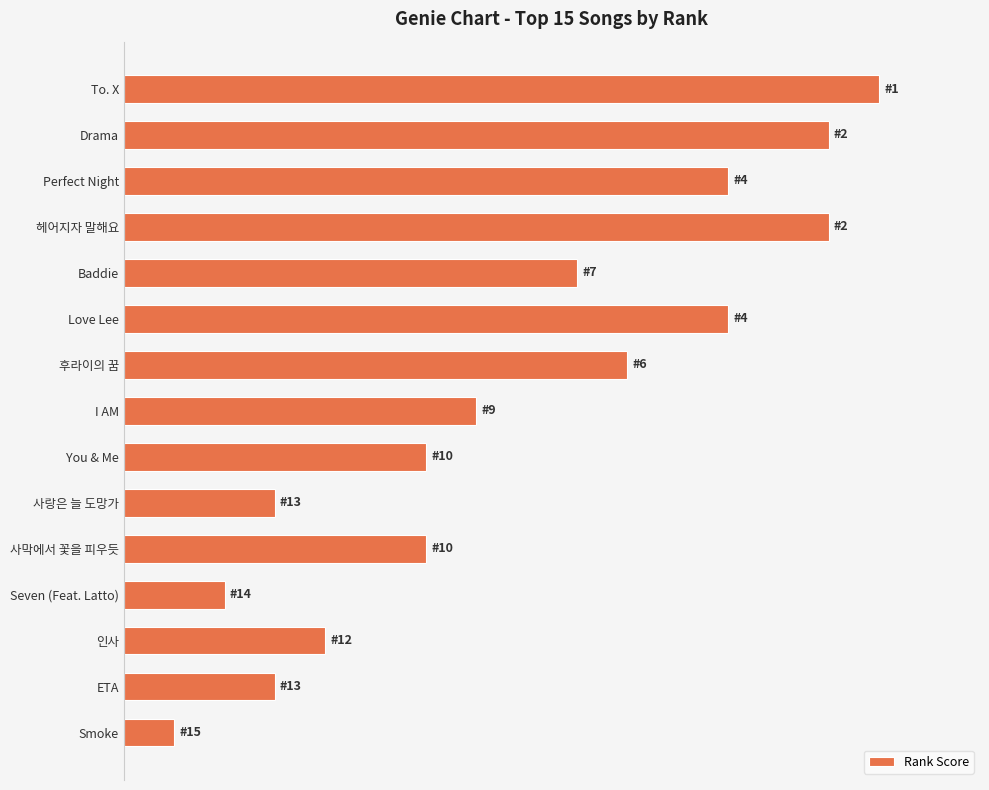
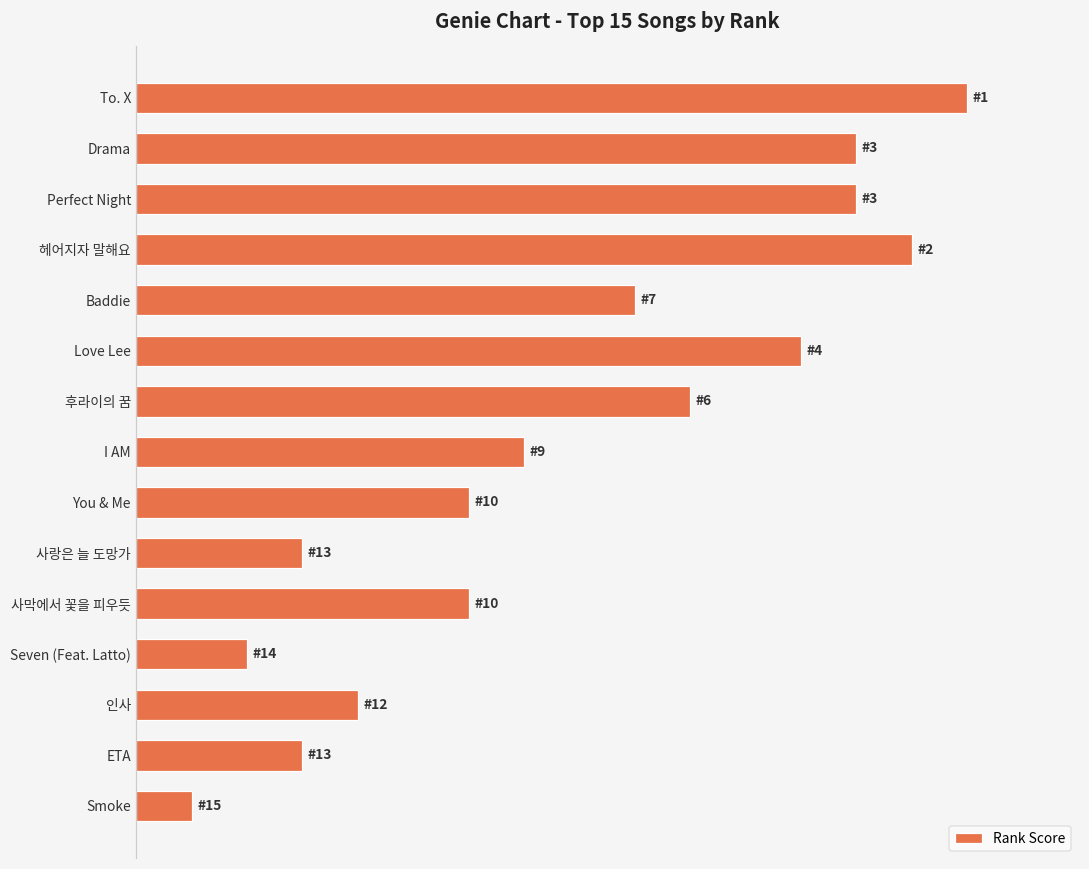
Drama: 2 -> 3
Perfect Night: 4 -> 3
